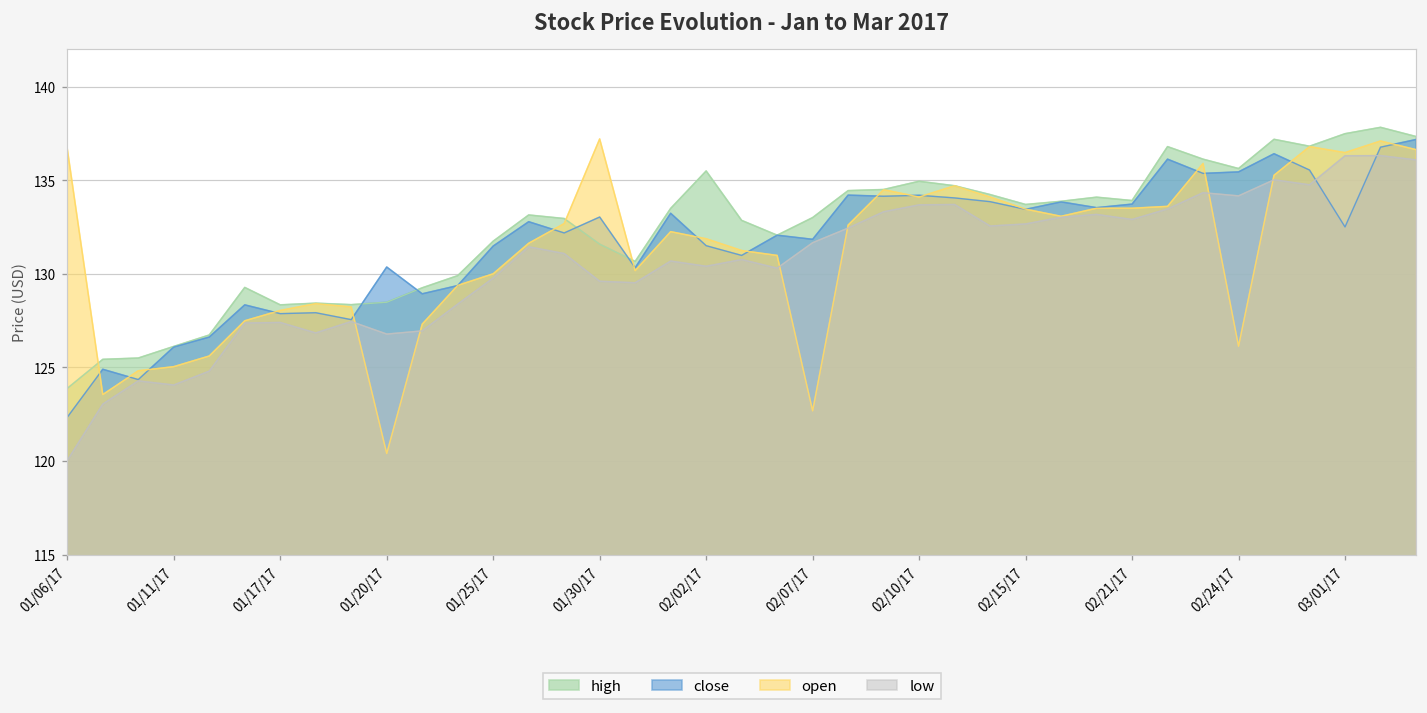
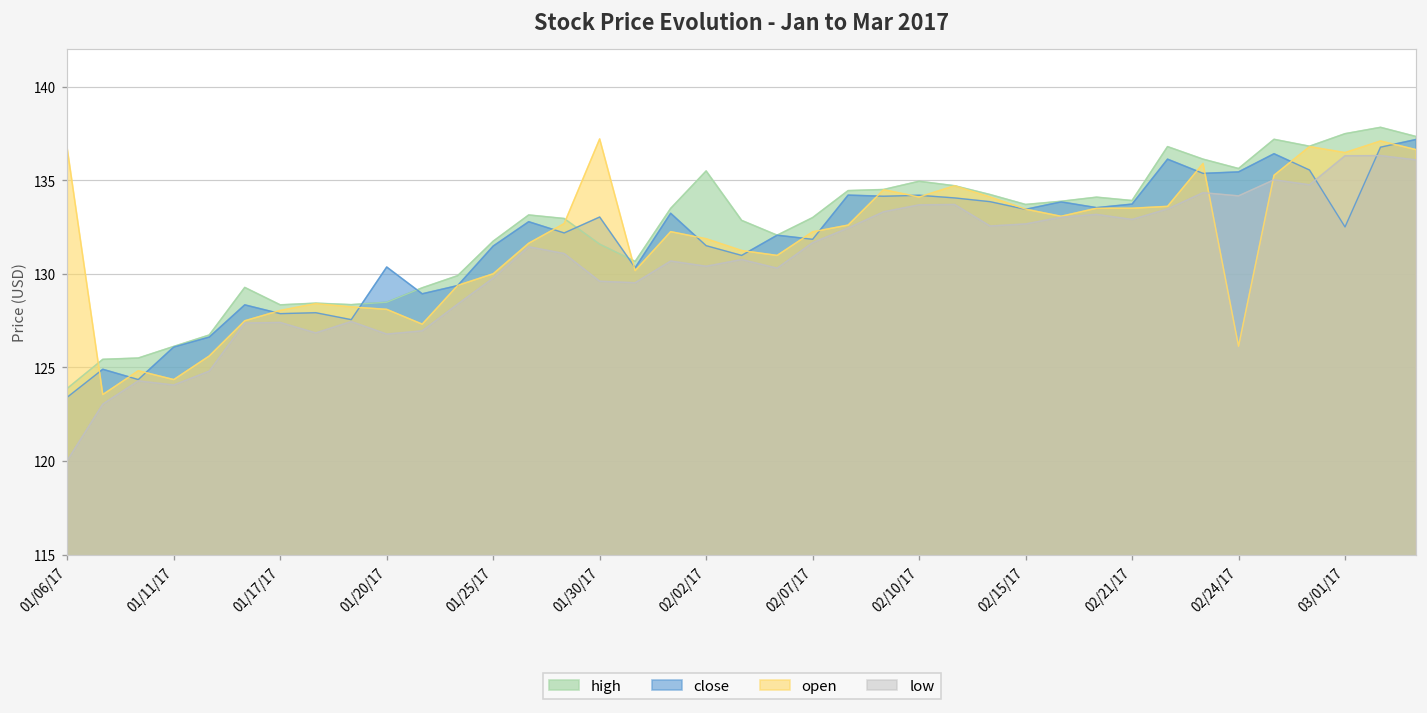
close, 01/06/17: 122.3 -> 123.4
open, 01/11/17: 125.0 -> 124.4
open, 01/20/17: 120.4 -> 128.1
open, 02/07/17: 122.7 -> 132.2
